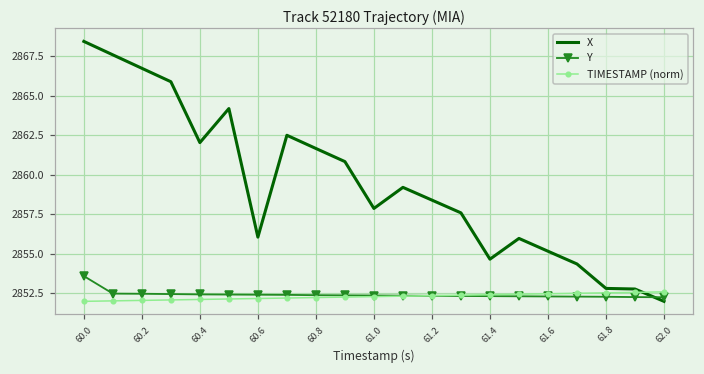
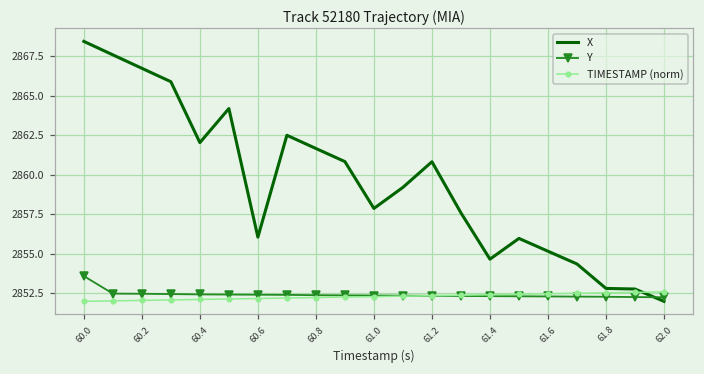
X, 61.2: 2858.4 -> 2860.8
